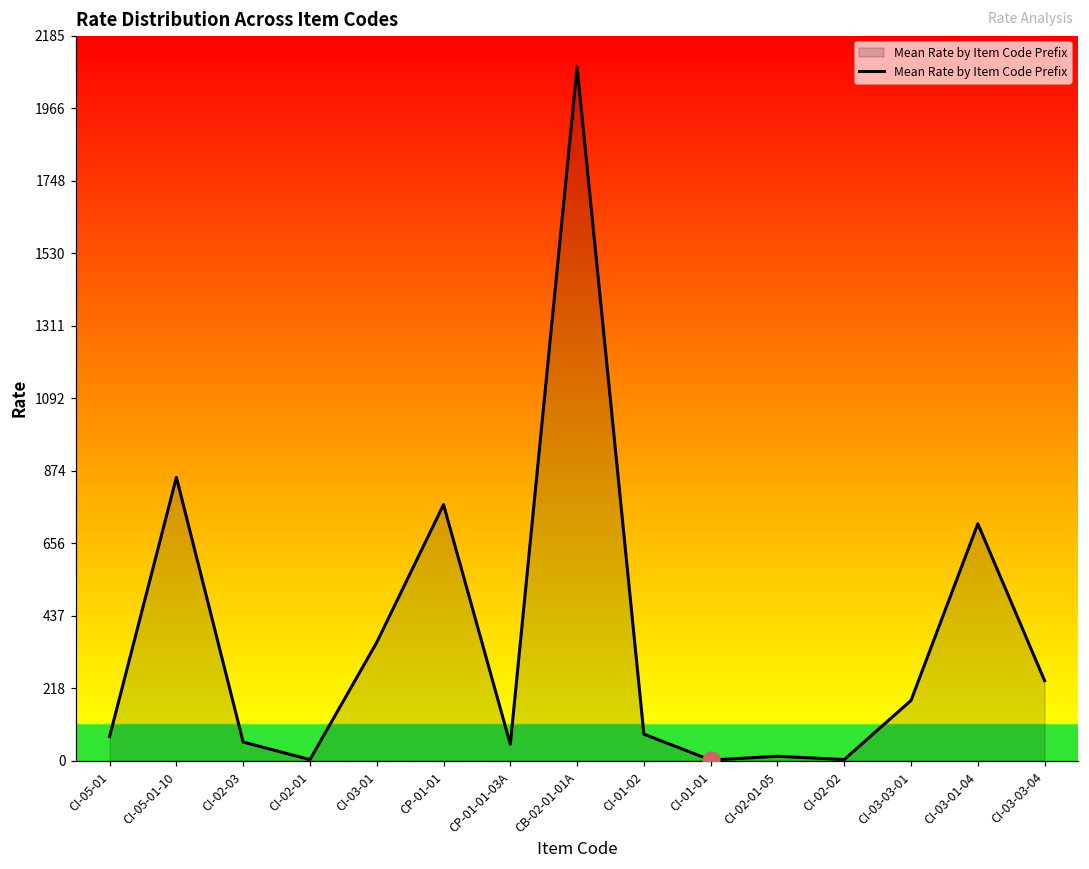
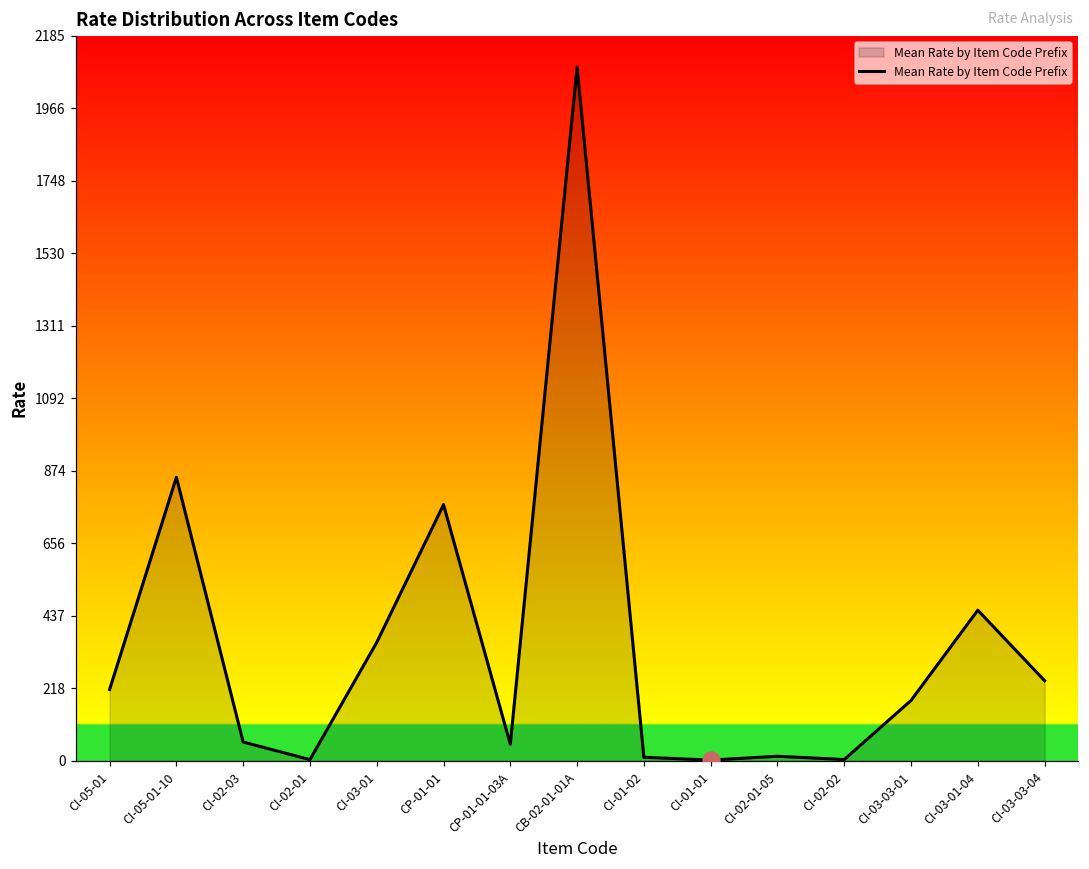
Mean Rate by Item Code Prefix, CI-05-01: 70 -> 210
Mean Rate by Item Code Prefix, CI-01-02: 80 -> 10
Mean Rate by Item Code Prefix, CI-03-01-04: 710 -> 450
